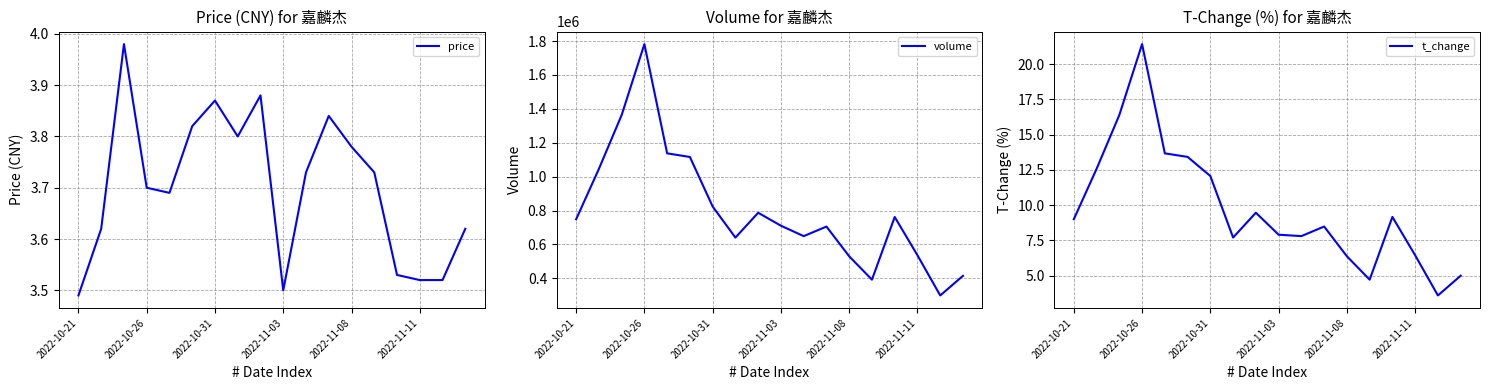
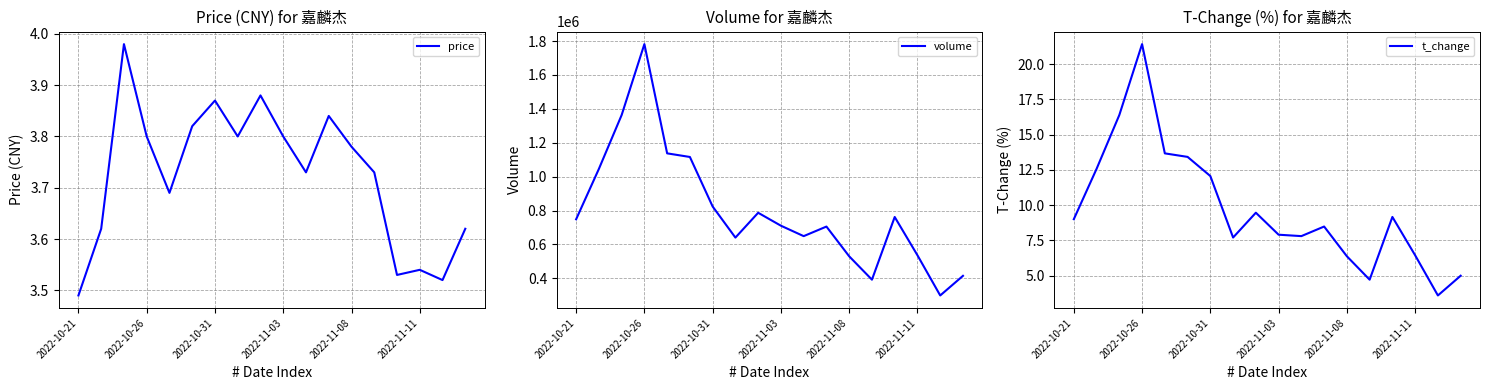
Price (CNY) for 嘉麟杰, 2022-10-26: 3.7 -> 3.8
Price (CNY) for 嘉麟杰, 2022-11-03: 3.5 -> 3.8
Price (CNY) for 嘉麟杰, 2022-11-11: 3.52 -> 3.54
